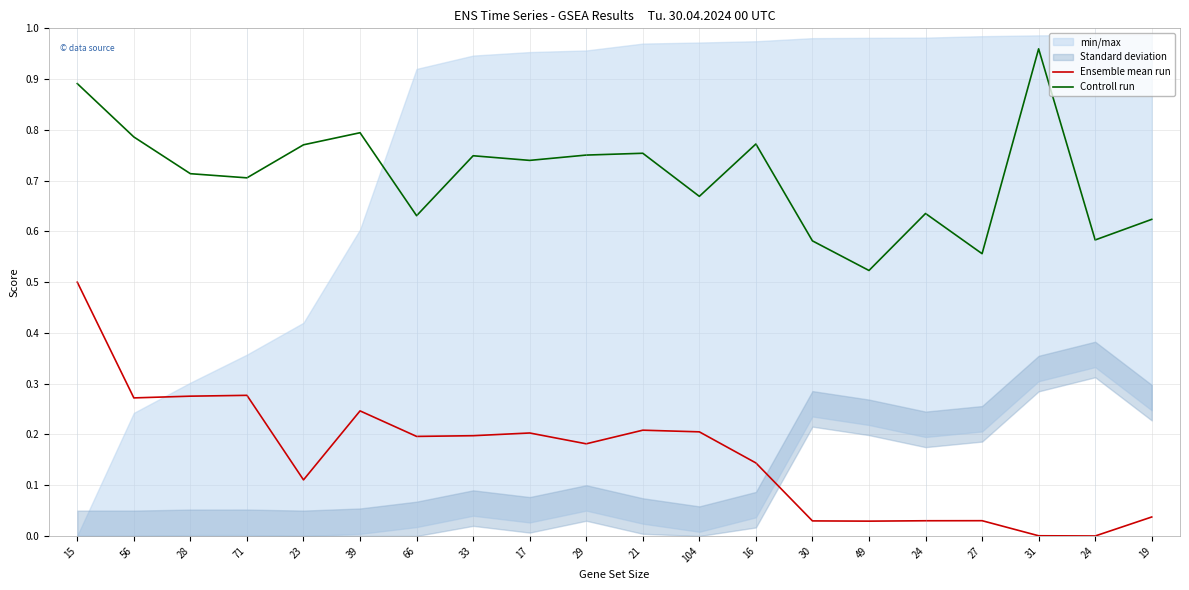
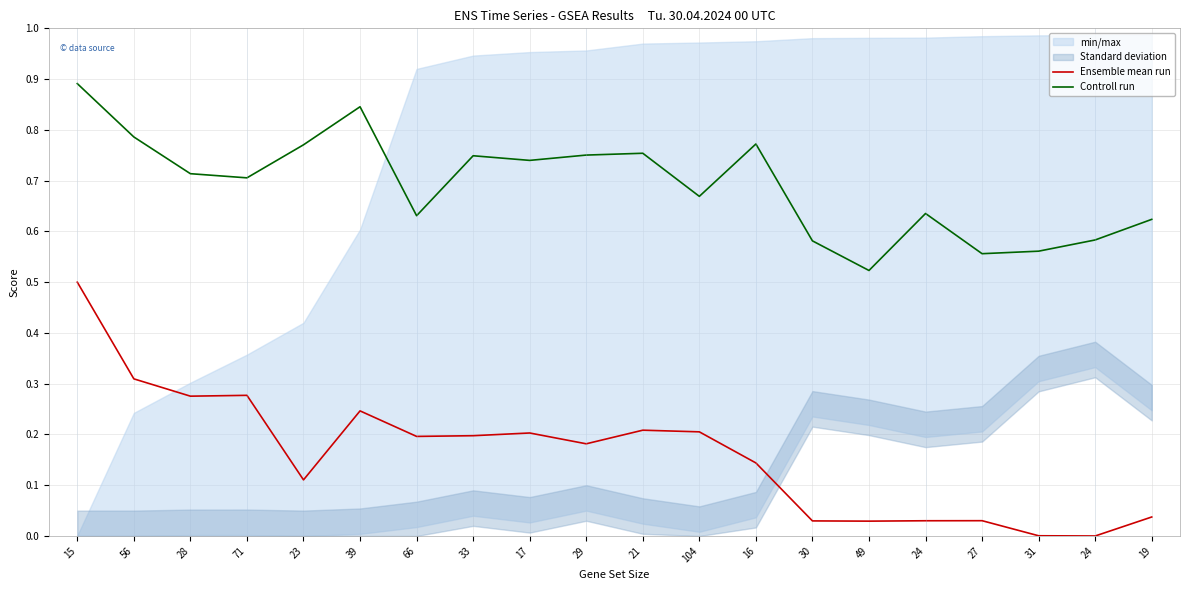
Ensemble mean run, 56: 0.27 -> 0.31
Controll run, 39: 0.79 -> 0.85
Controll run, 31: 0.96 -> 0.56
